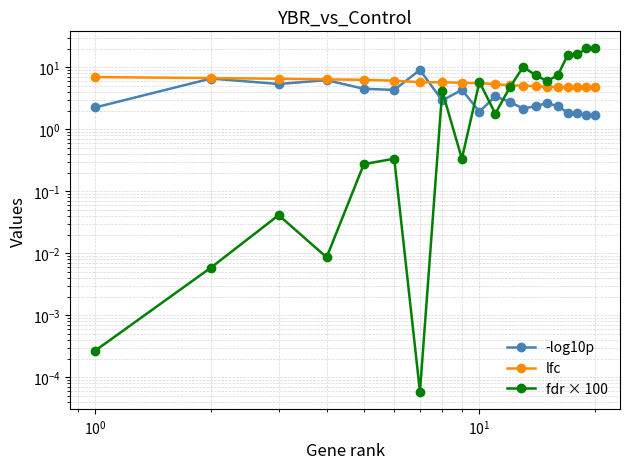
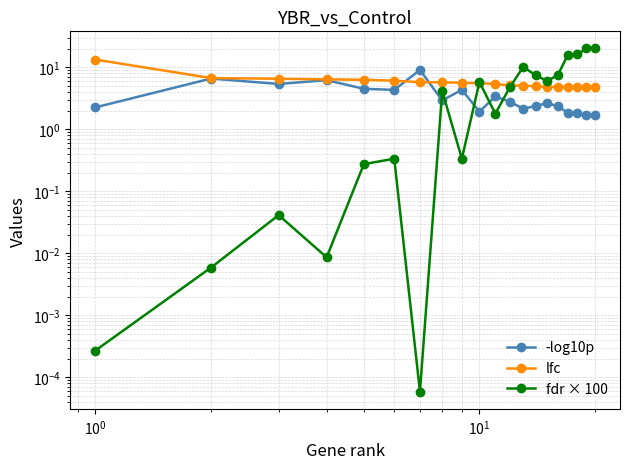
lfc, 10^0: 7 -> 13
